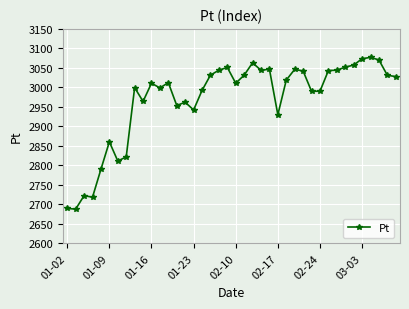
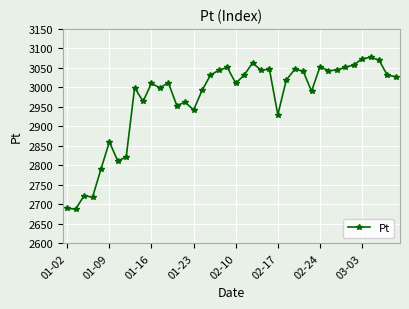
02-24: 2990 -> 3050
